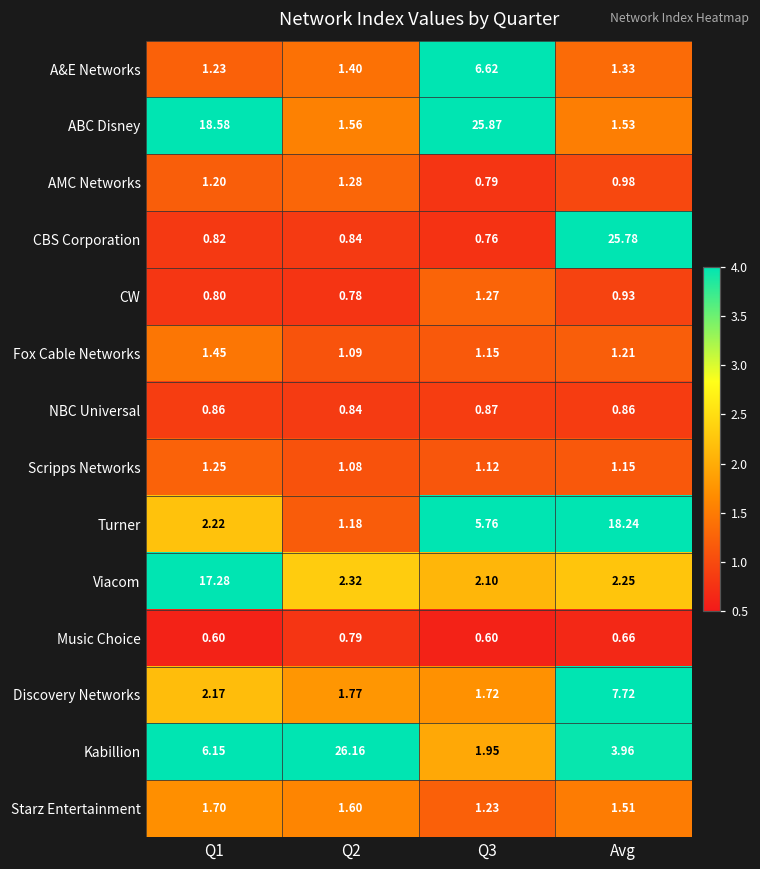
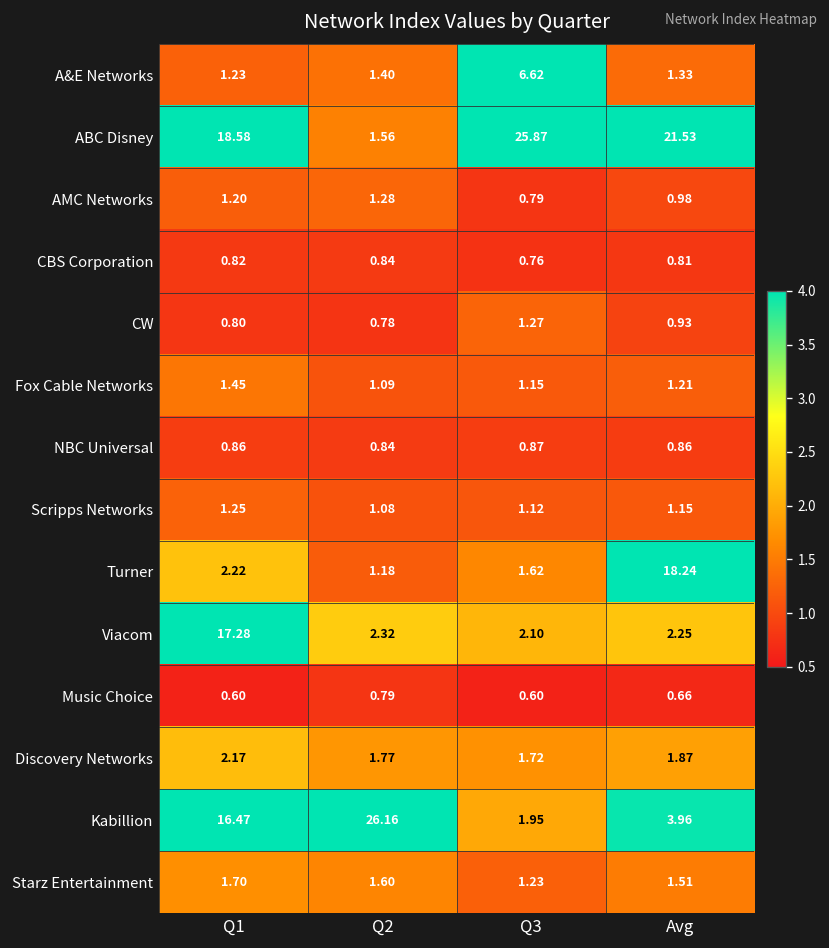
ABC Disney, Avg: 1.53 -> 21.53
CBS Corporation, Avg: 25.78 -> 0.81
Turner, Q3: 5.76 -> 1.62
Discovery Networks, Avg: 7.72 -> 1.87
Kabillion, Q1: 6.15 -> 16.47
